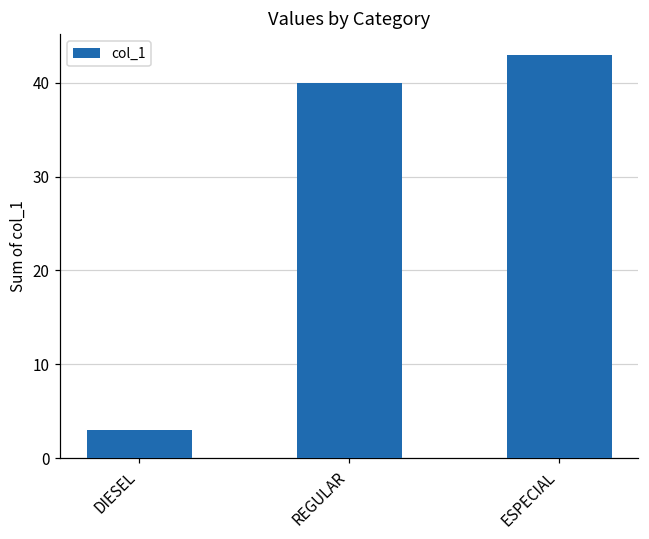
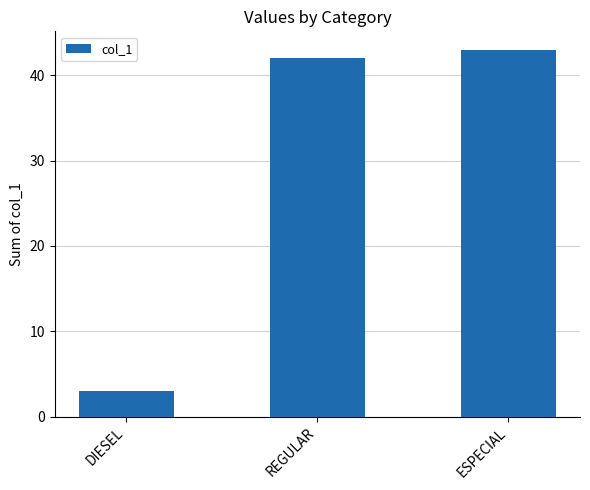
REGULAR: 40 -> 42
